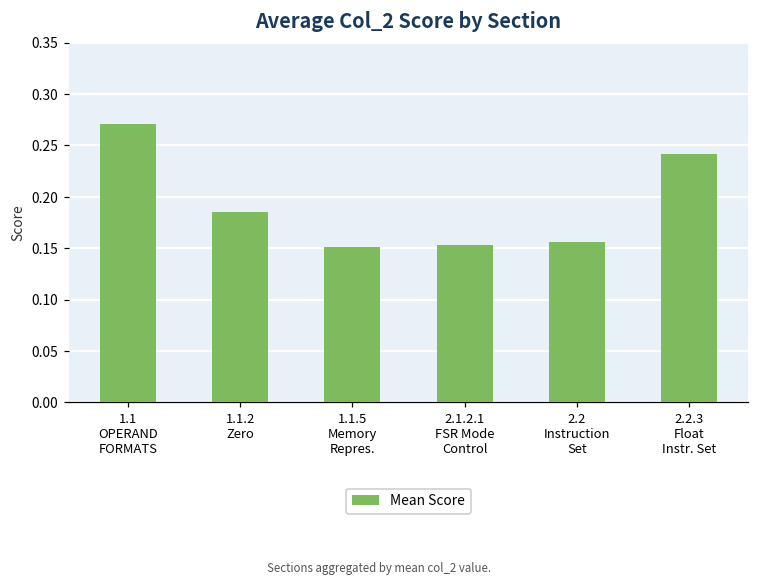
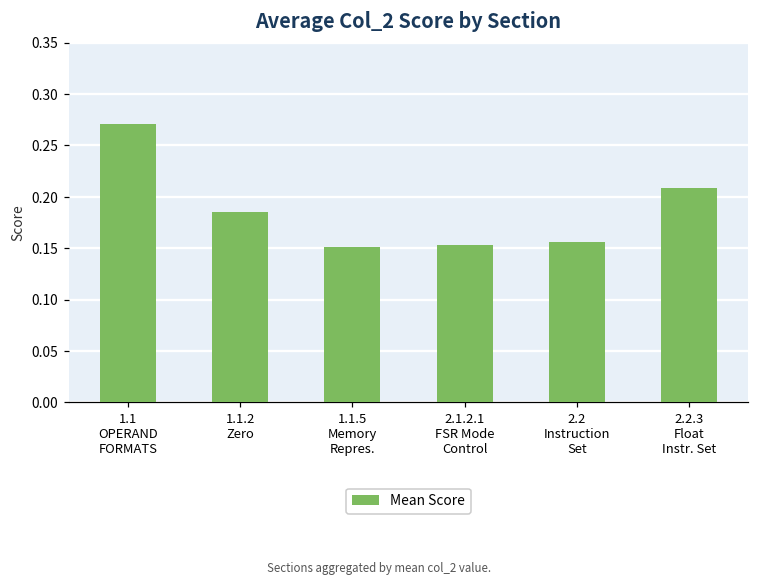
2.2.3 Float Instr. Set: 0.24 -> 0.21
